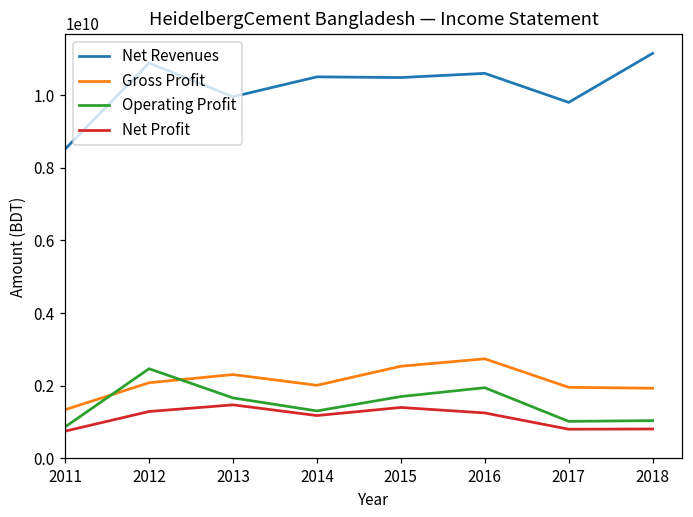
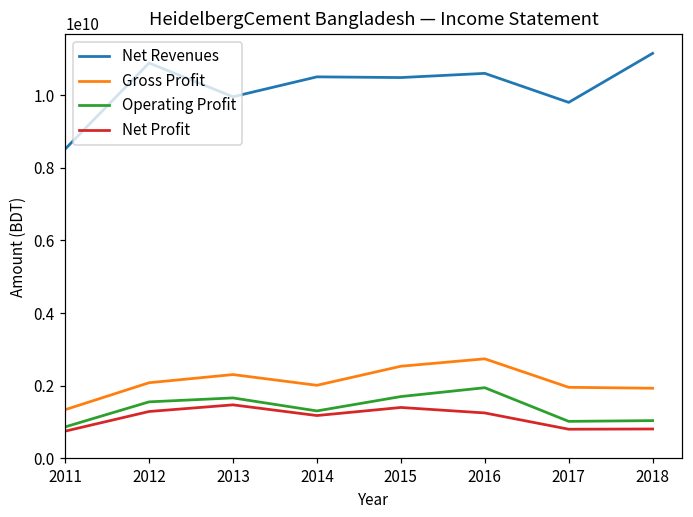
Operating Profit, 2012: 2500000000 -> 1600000000
